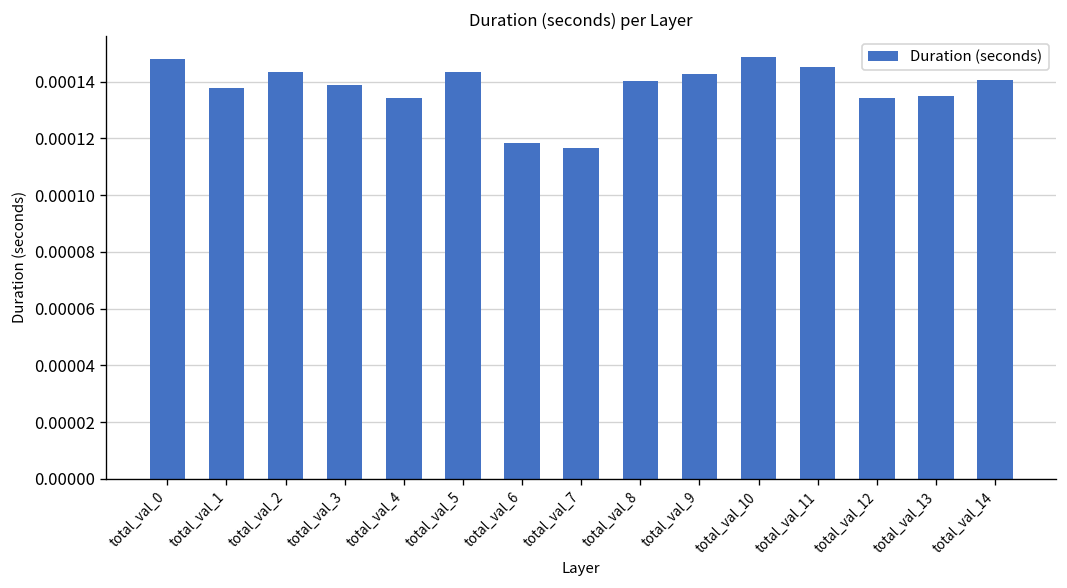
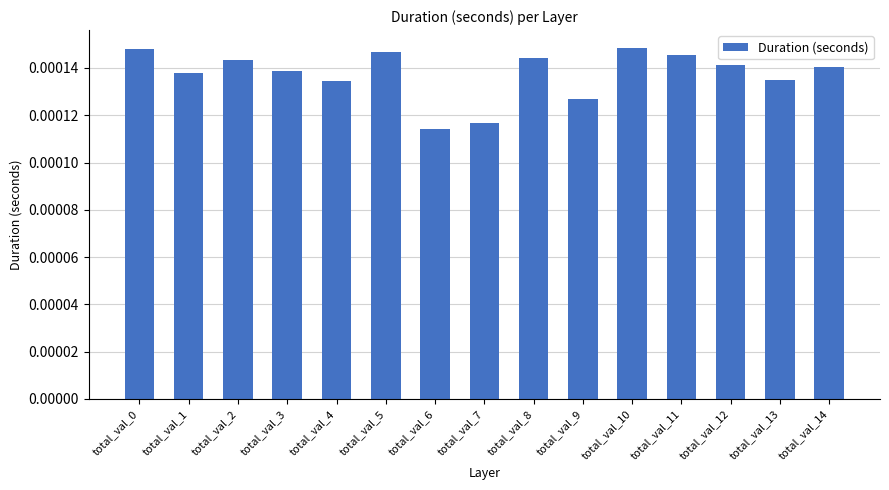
total_val_5: 0.000143 -> 0.000147
total_val_6: 0.000118 -> 0.000114
total_val_8: 0.000140 -> 0.000144
total_val_9: 0.000143 -> 0.000127
total_val_12: 0.000134 -> 0.000141
